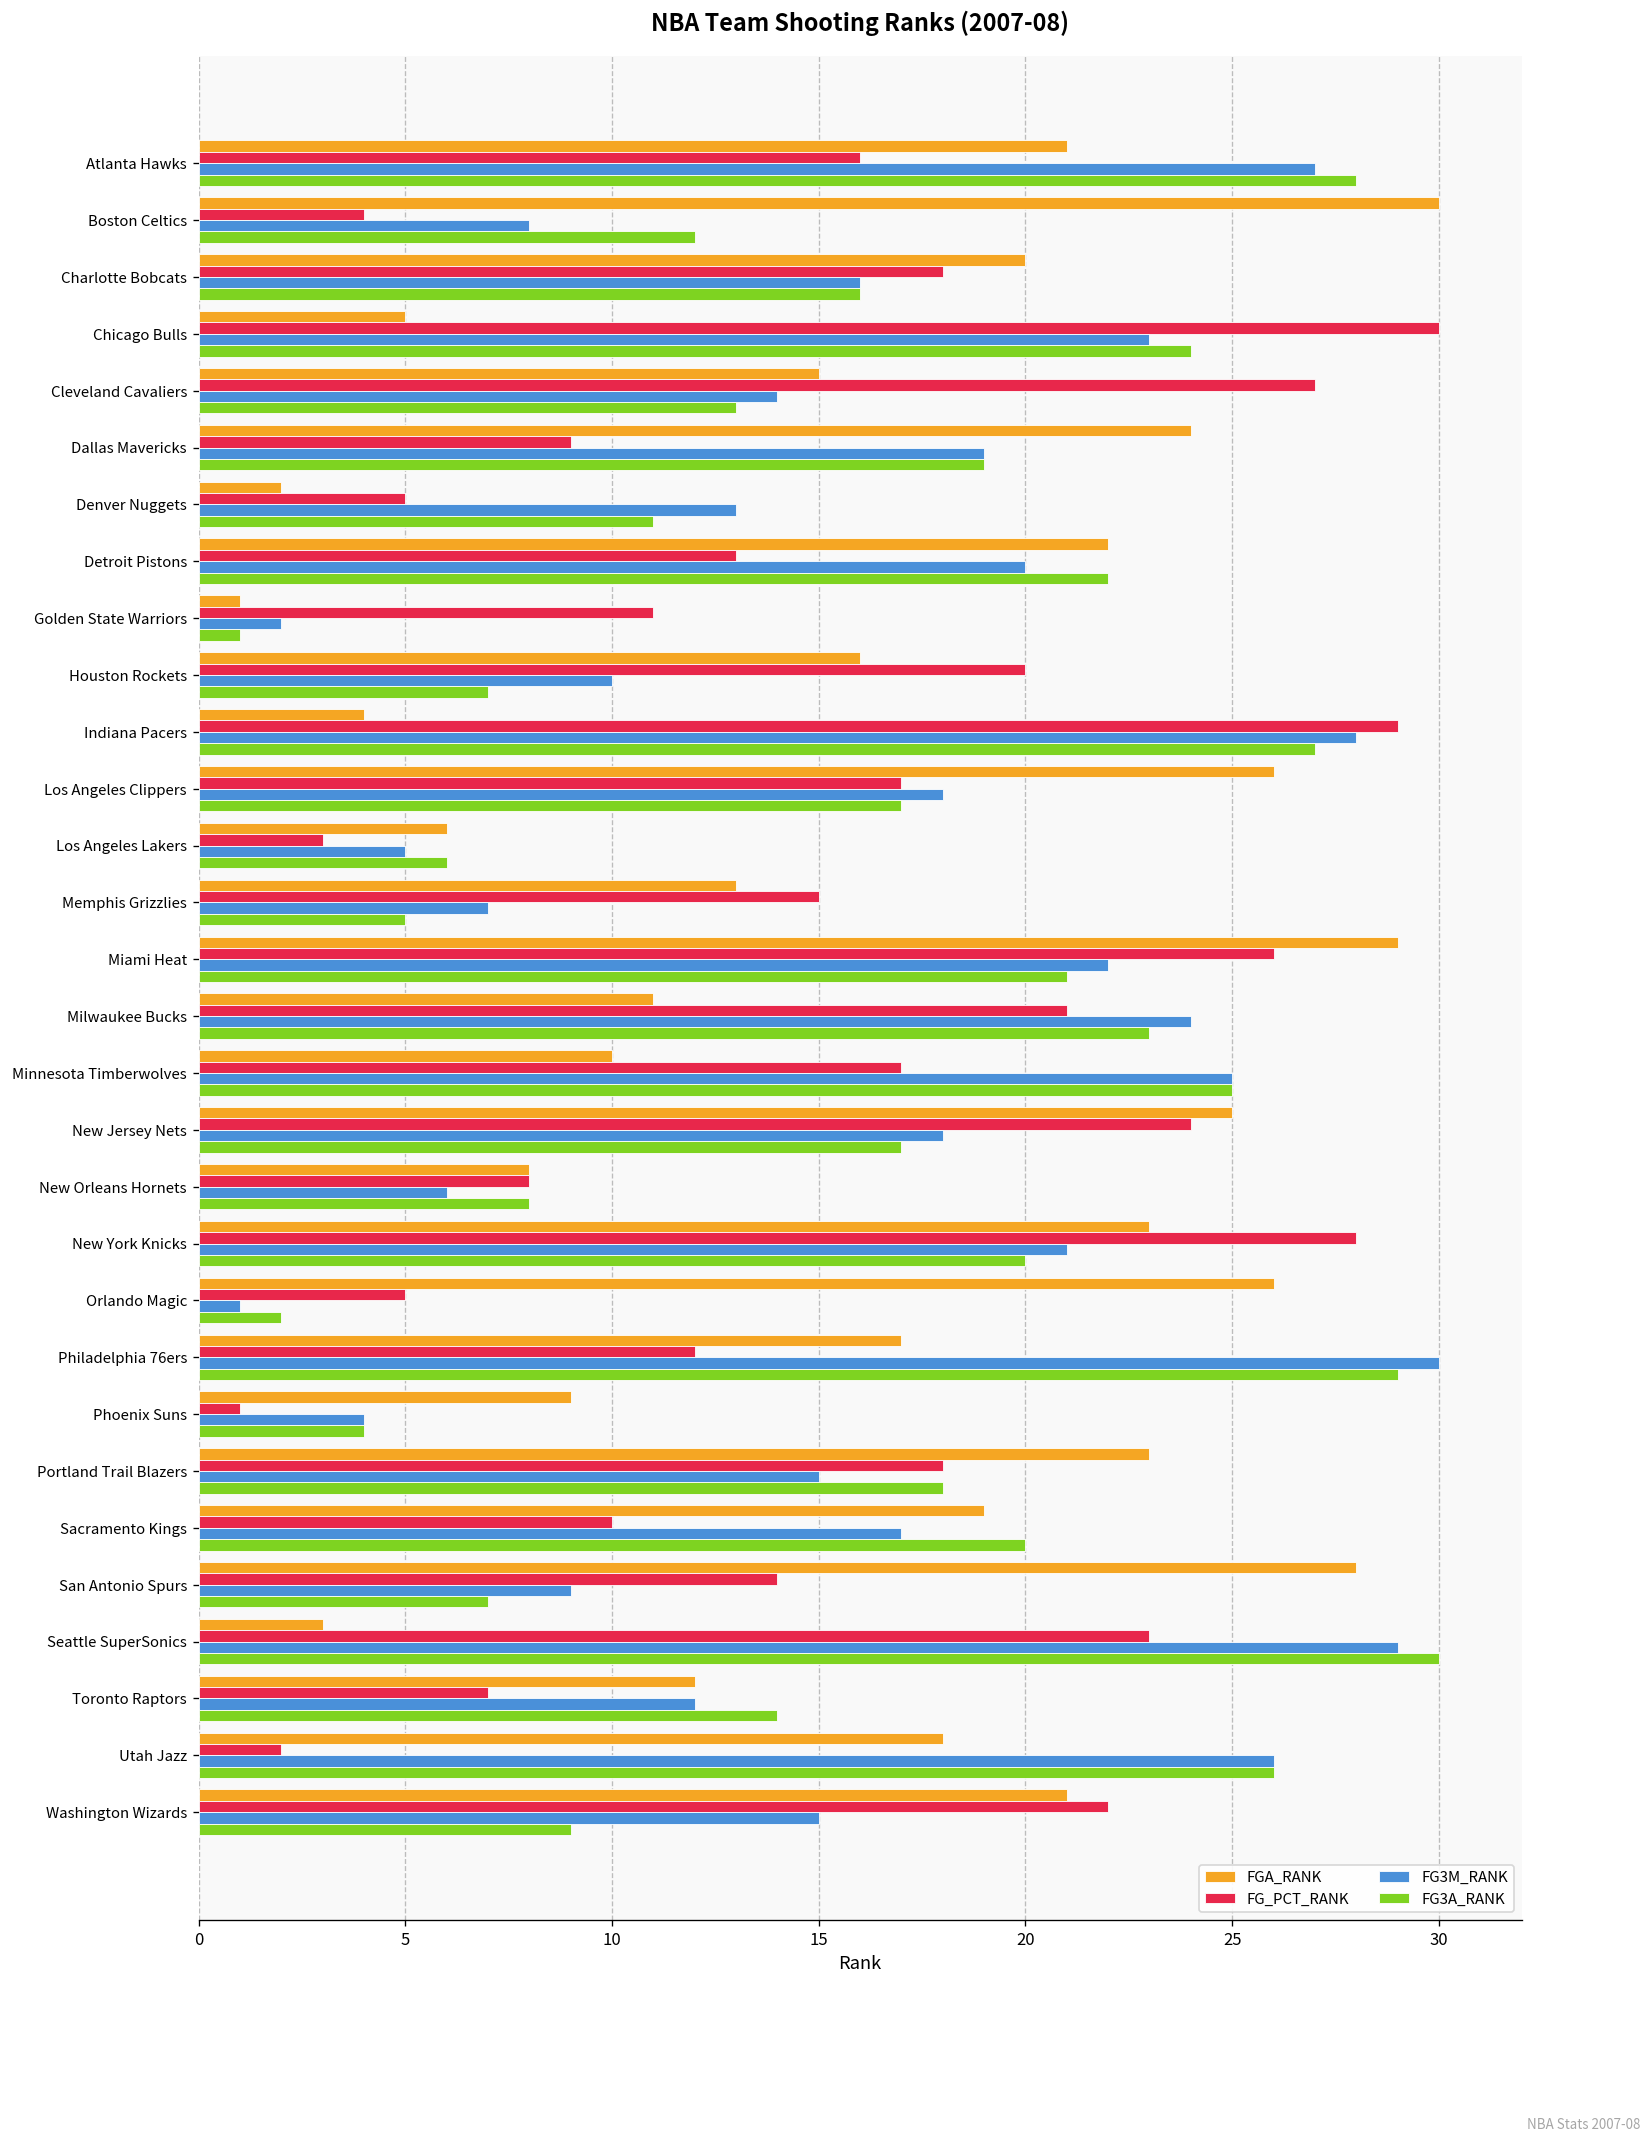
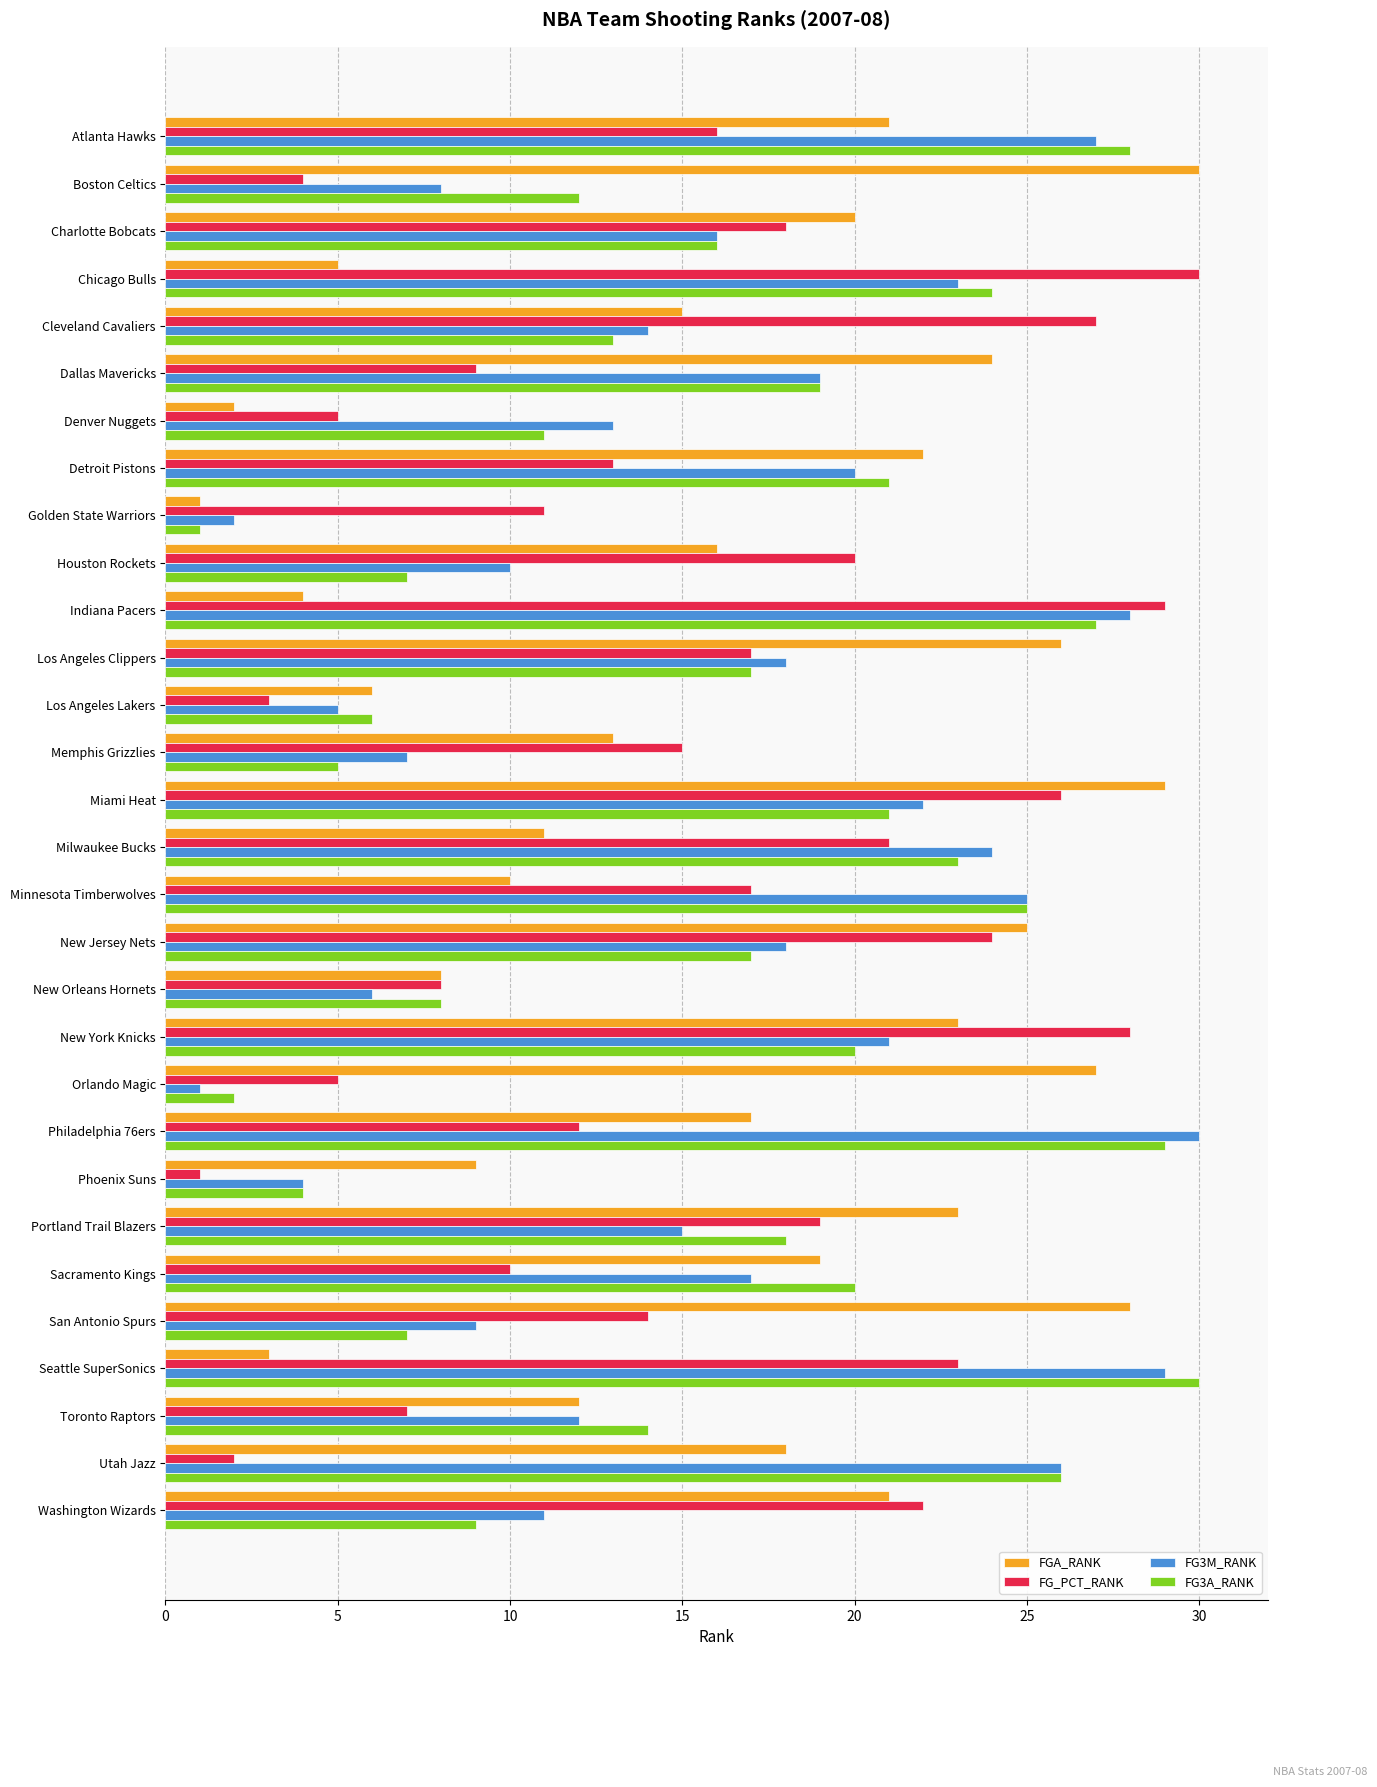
FG3A_RANK, Detroit Pistons: 22 -> 21
FGA_RANK, Orlando Magic: 26 -> 27
FG_PCT_RANK, Portland Trail Blazers: 18 -> 19
FG3M_RANK, Washington Wizards: 15 -> 11
